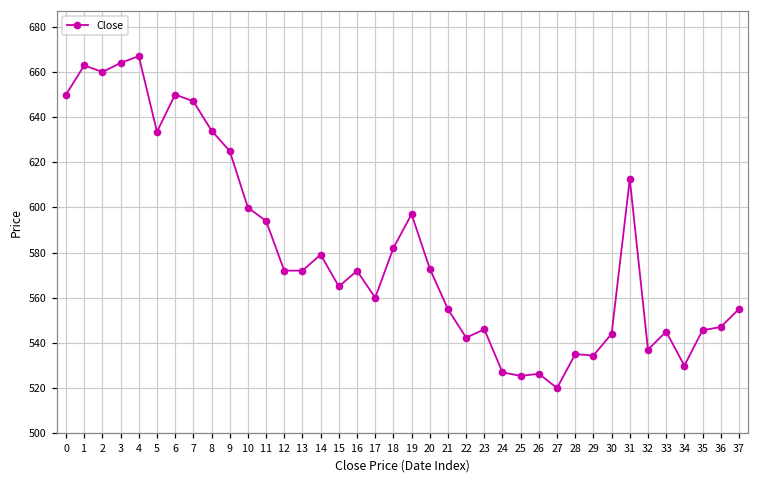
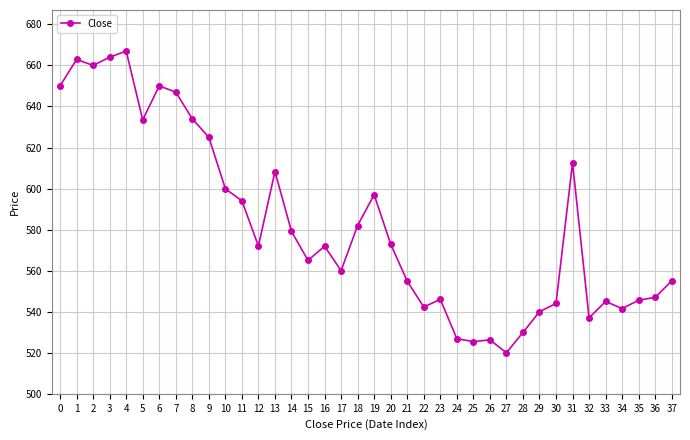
13: 572 -> 608
28: 535 -> 530
29: 534 -> 540
34: 530 -> 542
